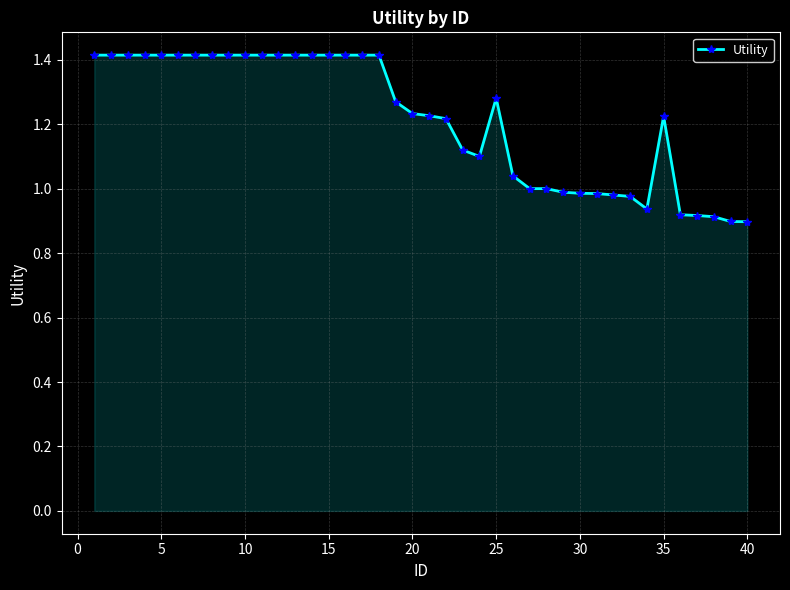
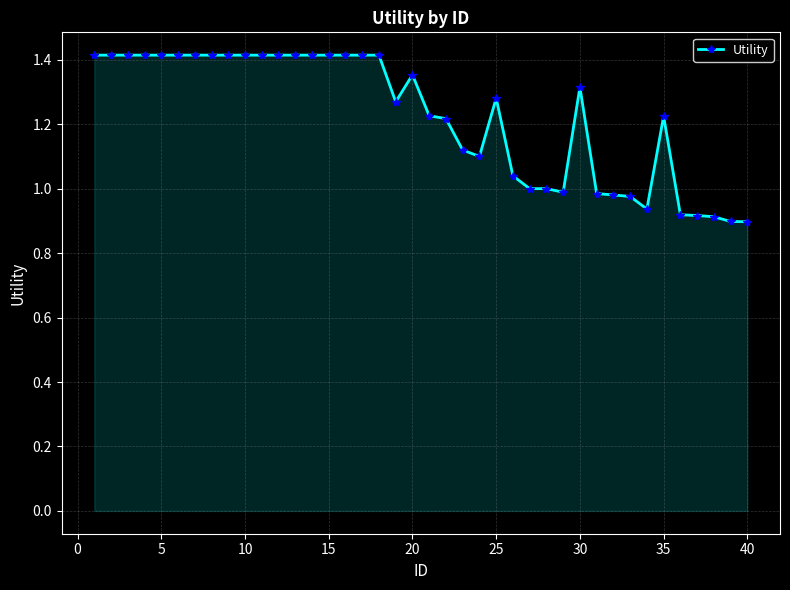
20: 1.23 -> 1.35
30: 0.99 -> 1.32
